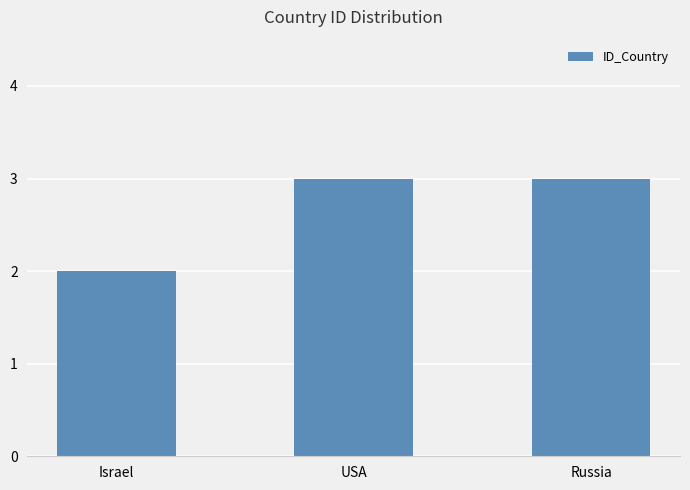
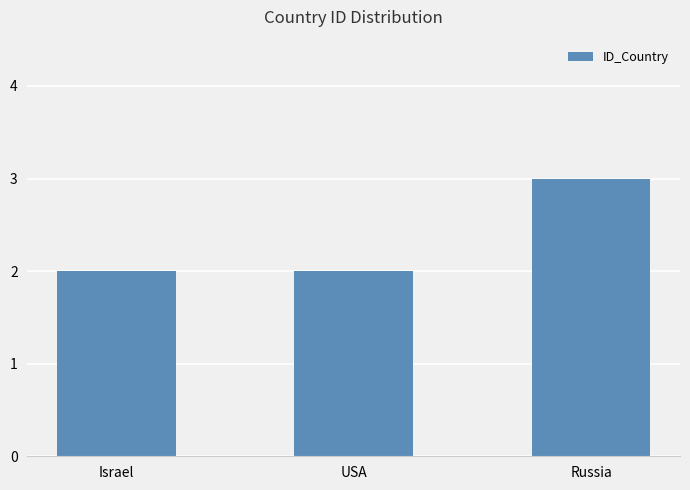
USA: 3 -> 2
